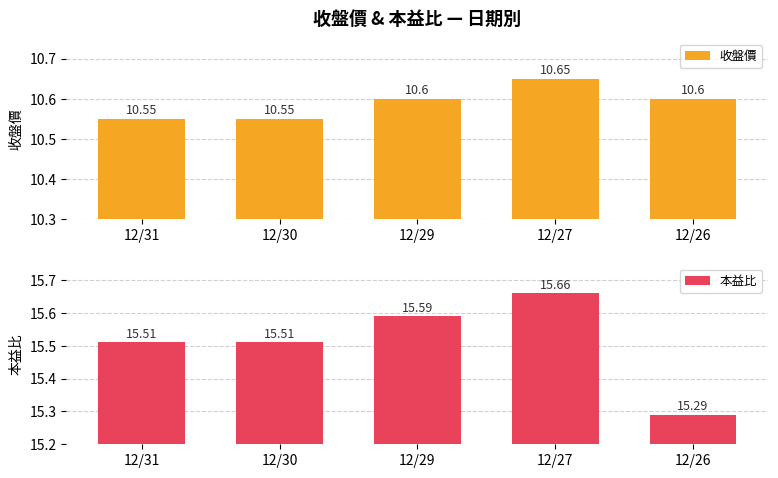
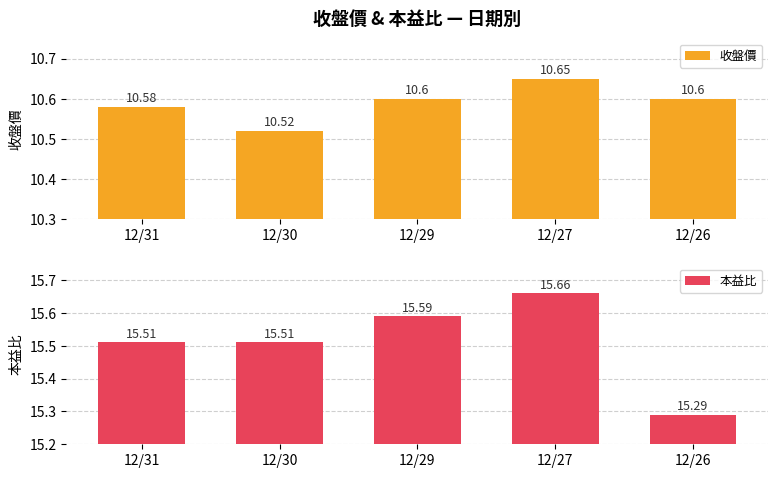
收盤價 & 本益比 — 日期別, 12/31: 10.55 -> 10.58
收盤價 & 本益比 — 日期別, 12/30: 10.55 -> 10.52
